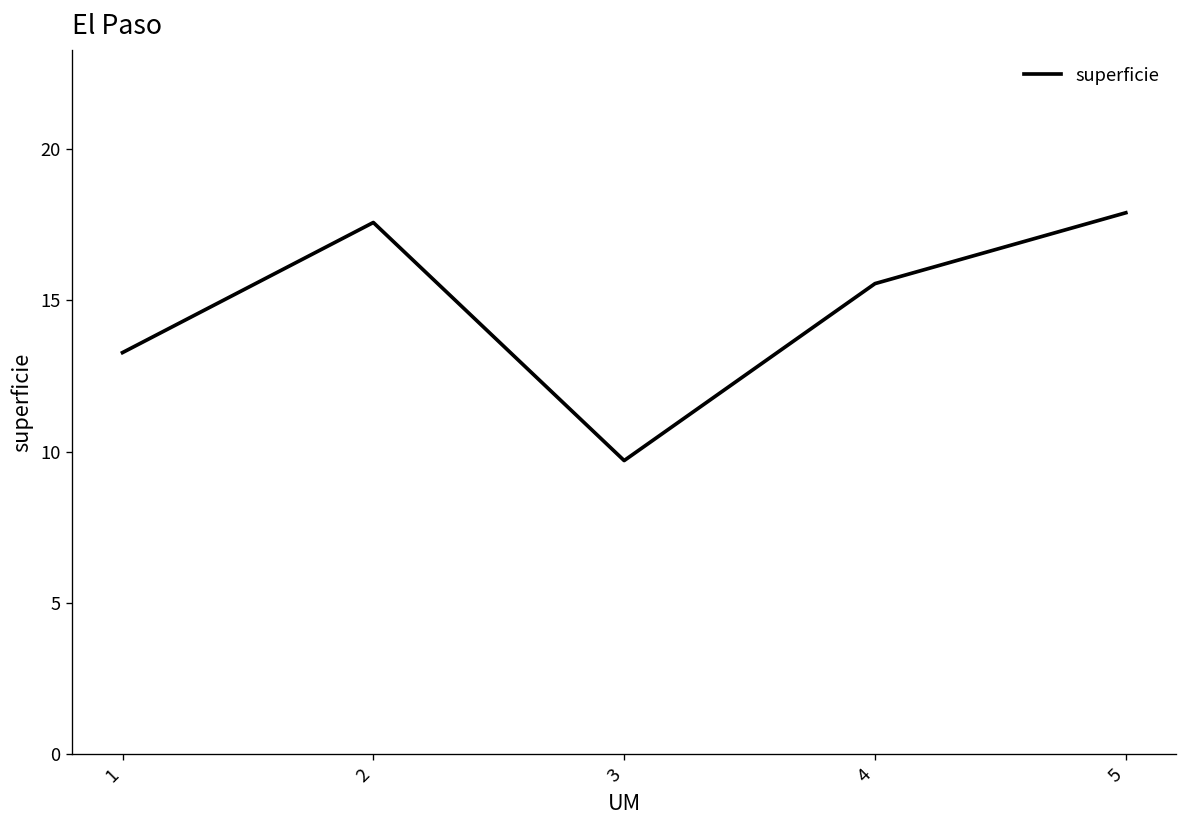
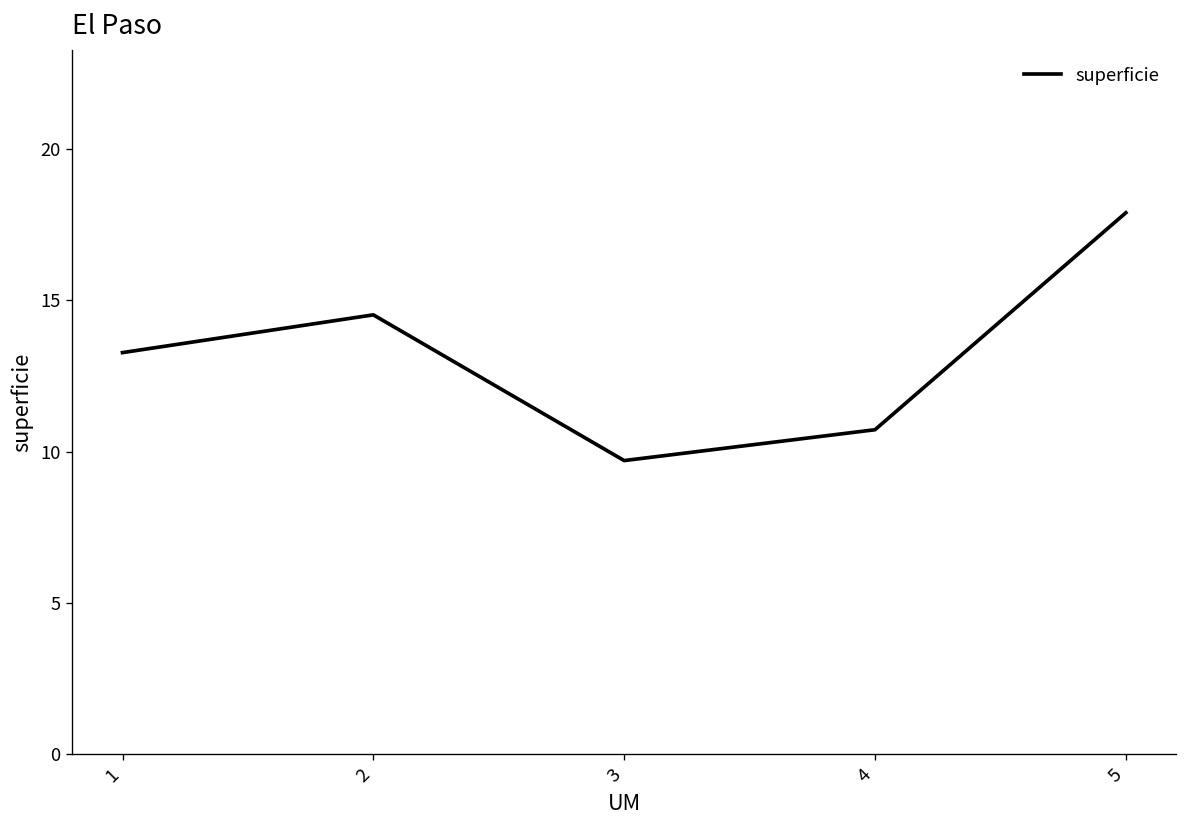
2: 17.6 -> 14.5
4: 15.5 -> 10.7
